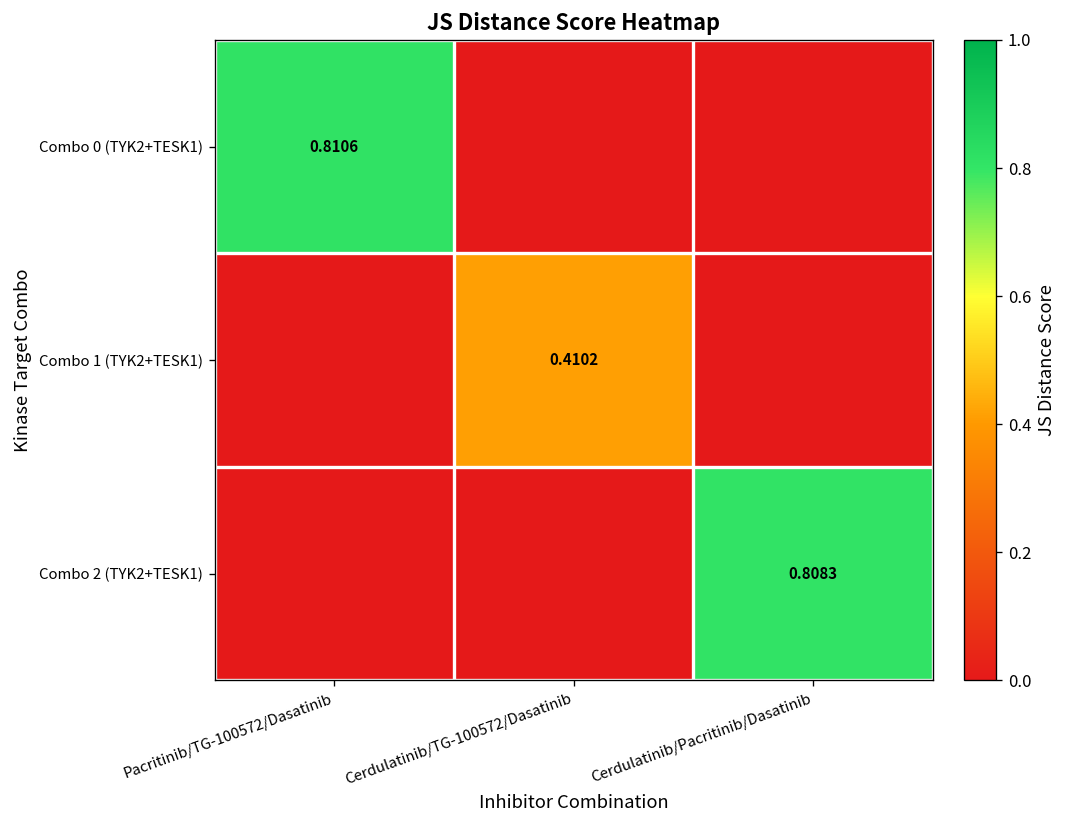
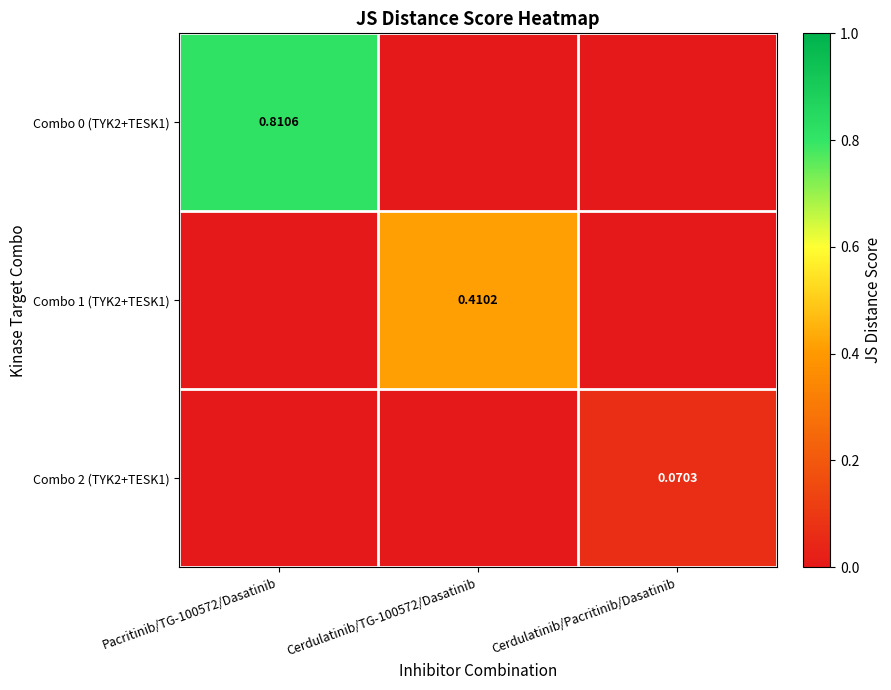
Combo 2 (TYK2+TESK1), Cerdulatinib/Pacritinib/Dasatinib: 0.8083 -> 0.0703
